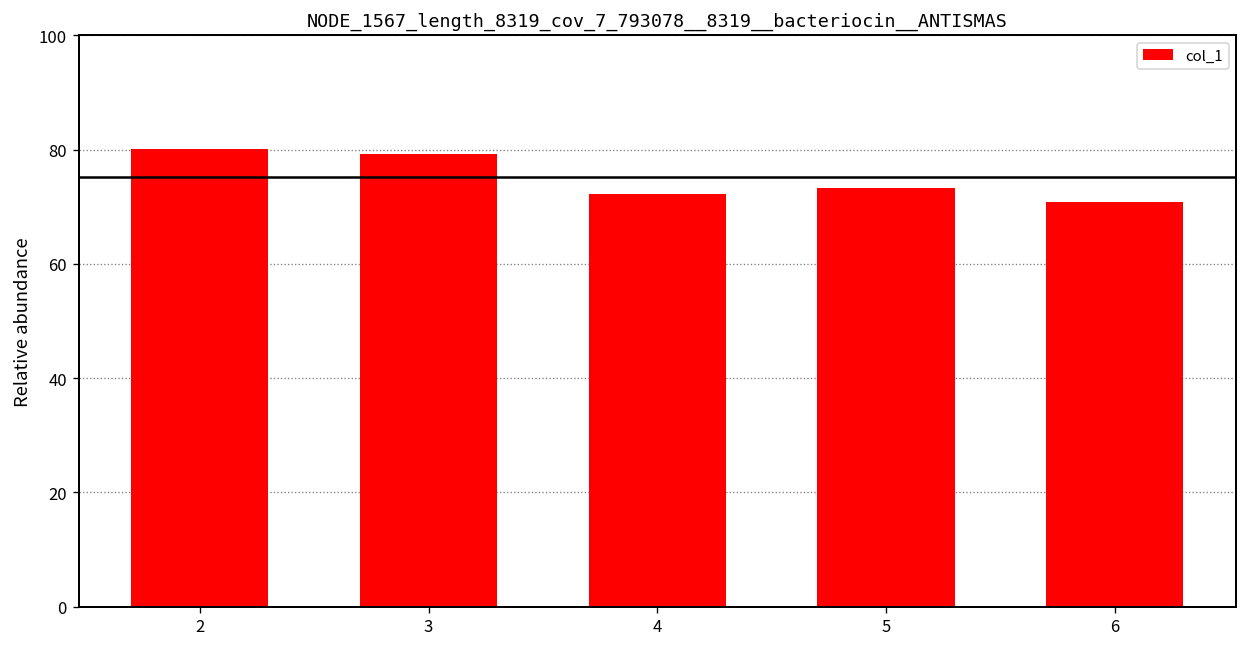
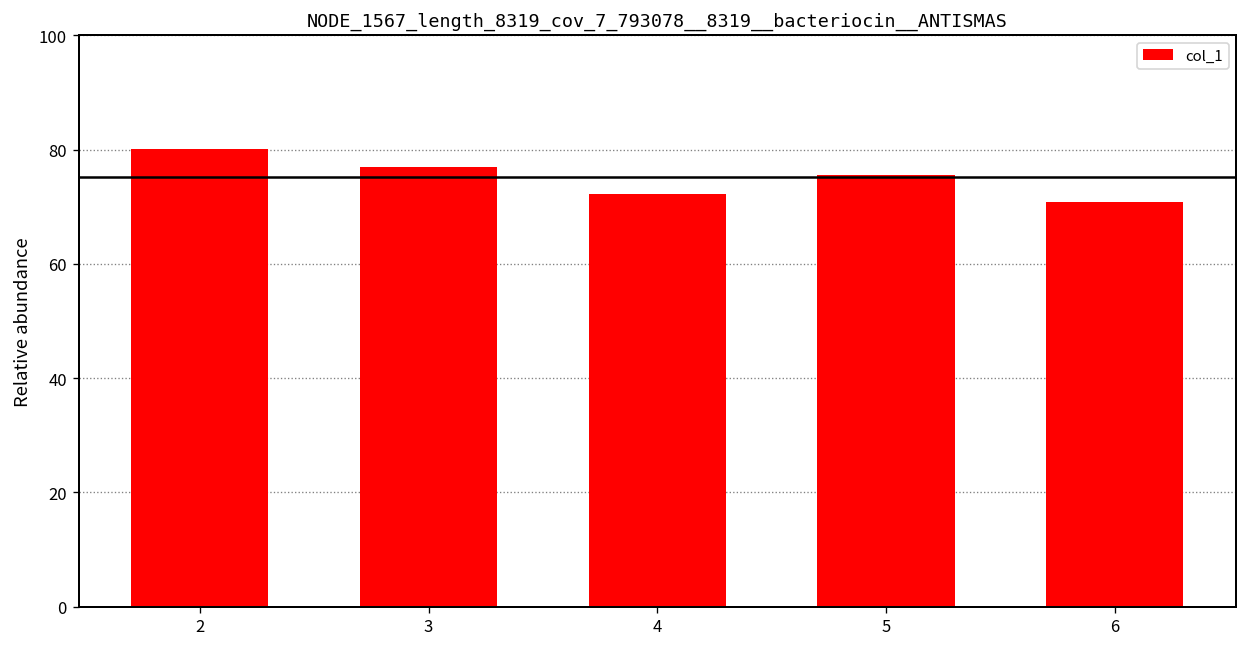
3: 79 -> 77
5: 73 -> 76
